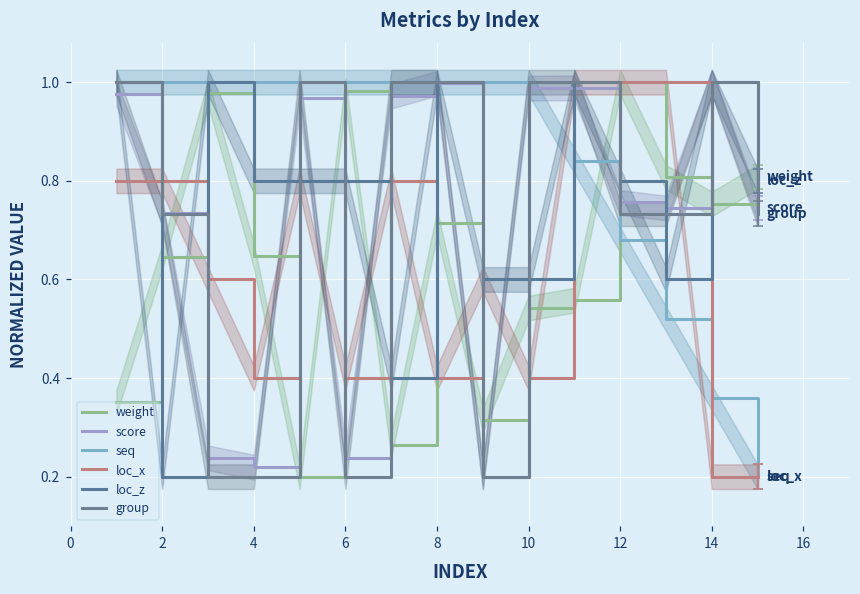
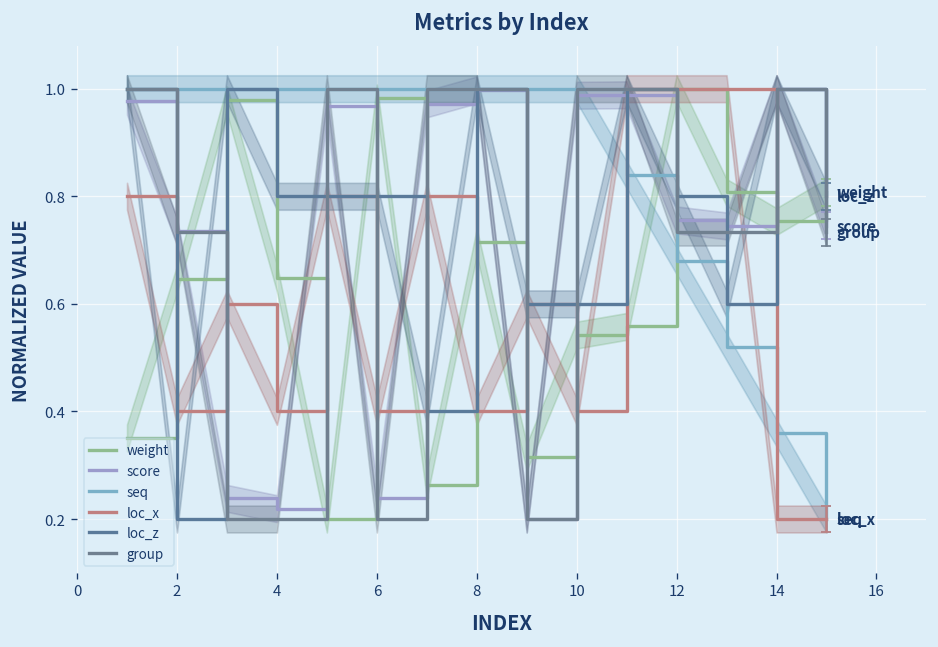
loc_x, 2: 0.80 -> 0.40
